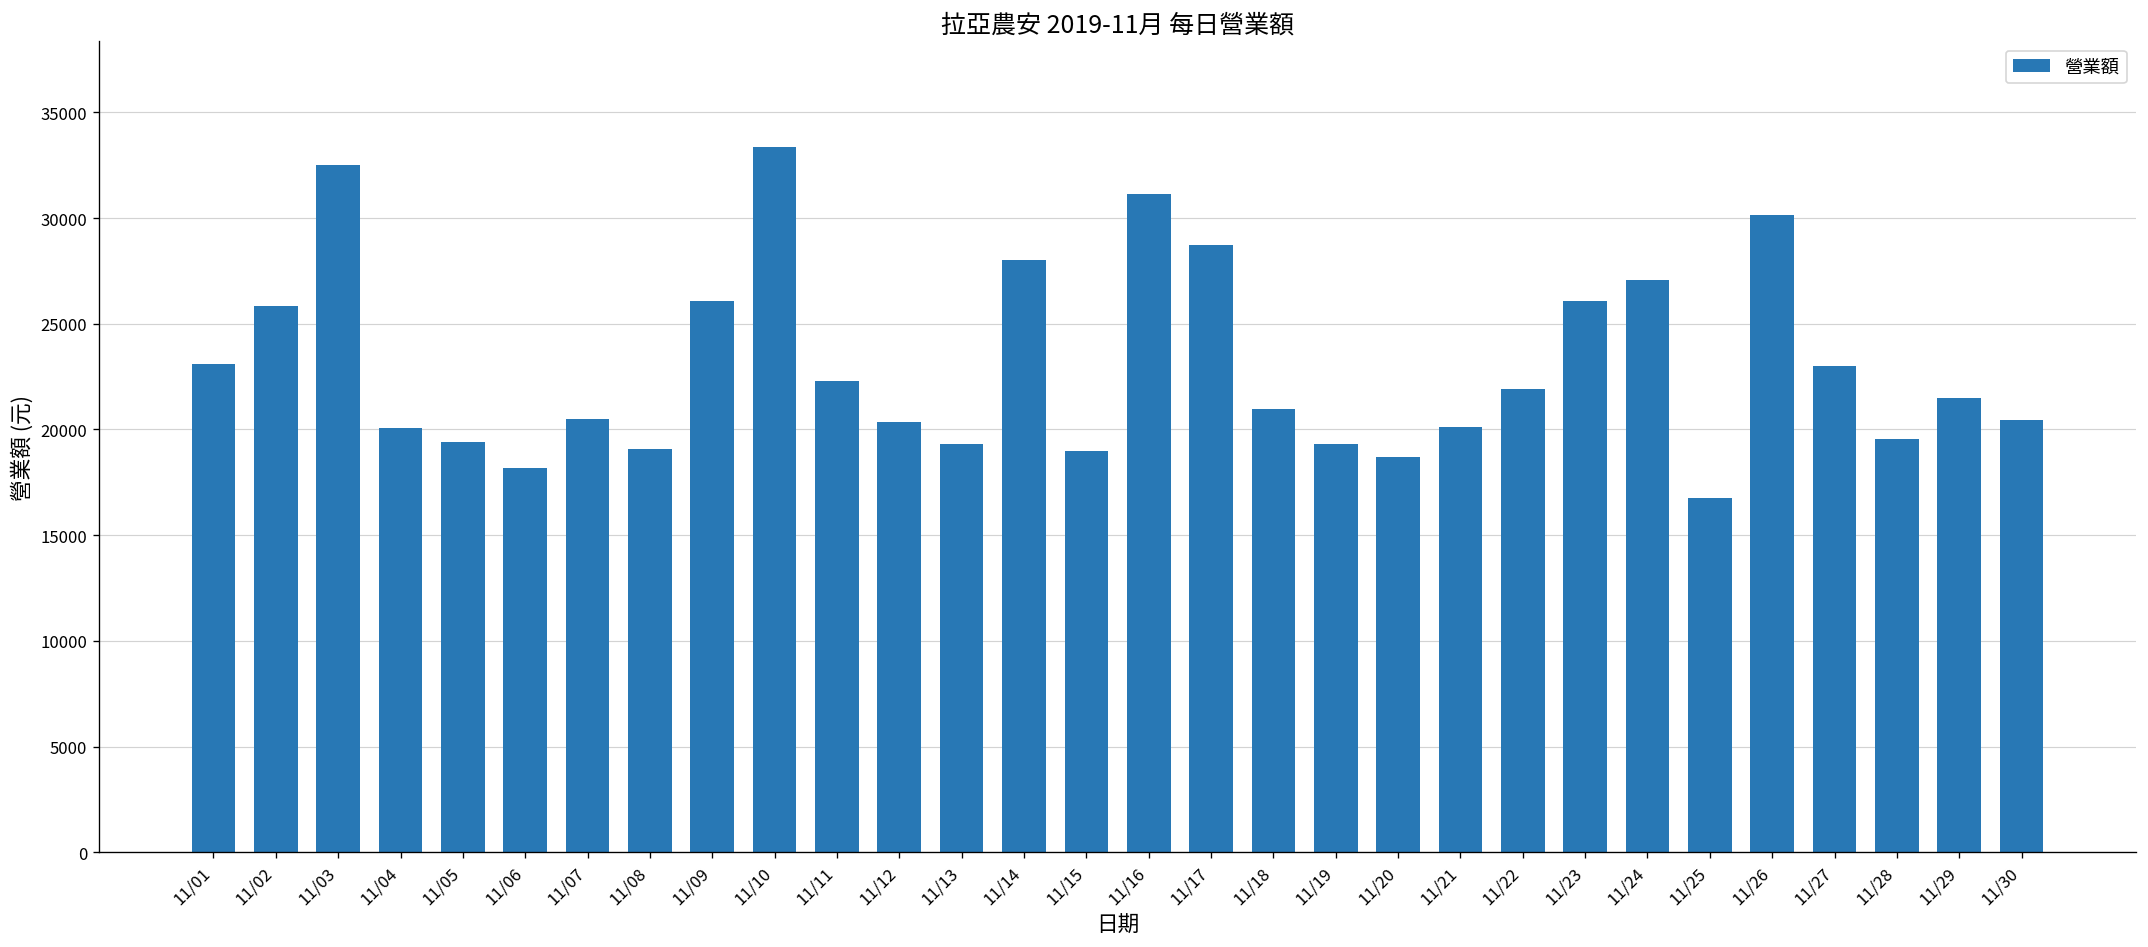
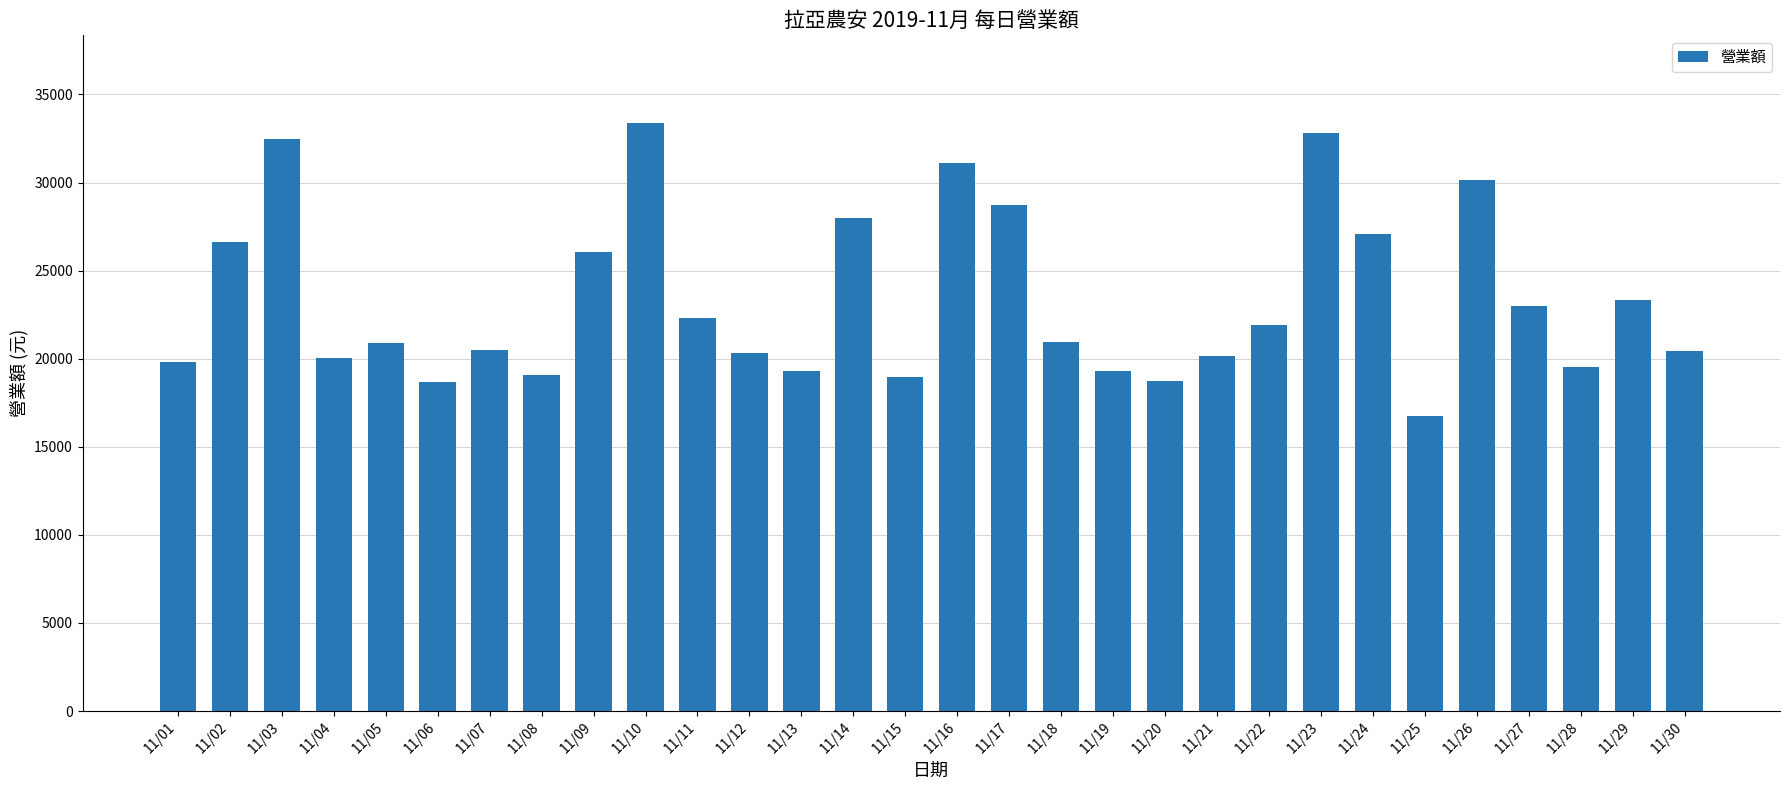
11/01: 23100 -> 19800
11/02: 25900 -> 26600
11/05: 19400 -> 20900
11/06: 18200 -> 18700
11/23: 26100 -> 32800
11/29: 21500 -> 23300
